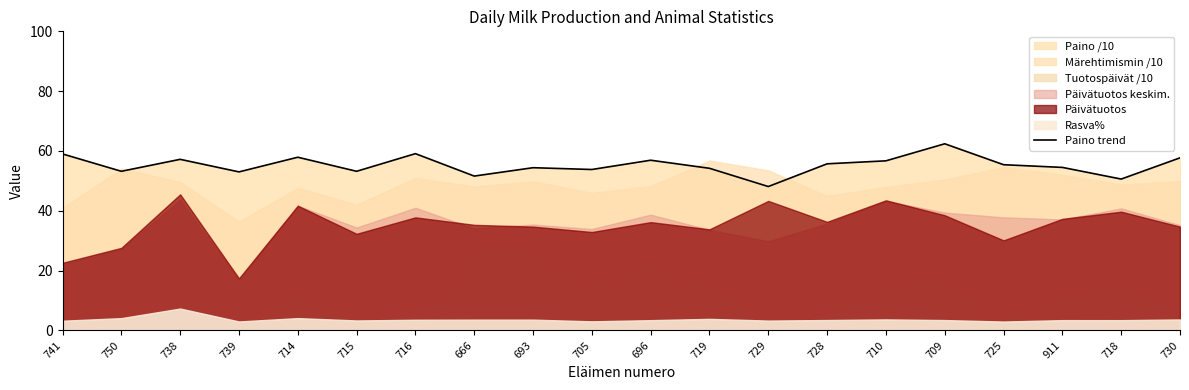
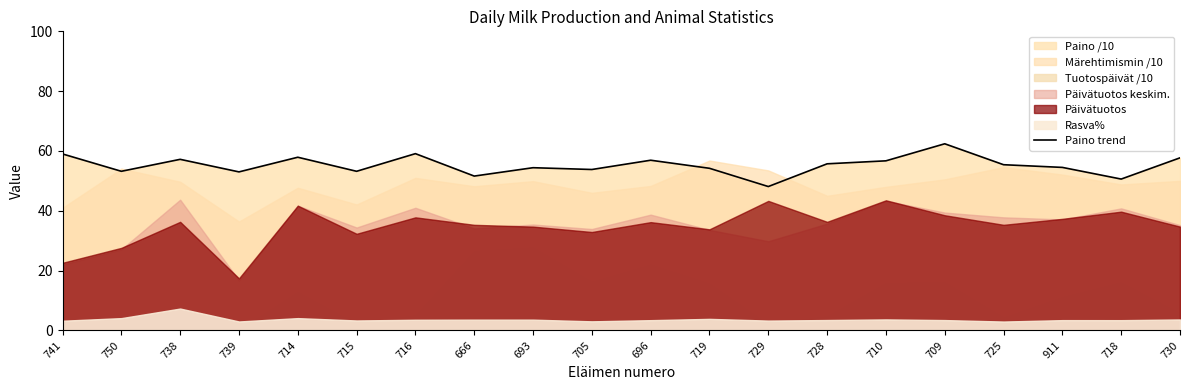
Päivätuotos, 738: 46 -> 36
Päivätuotos, 725: 30 -> 35
